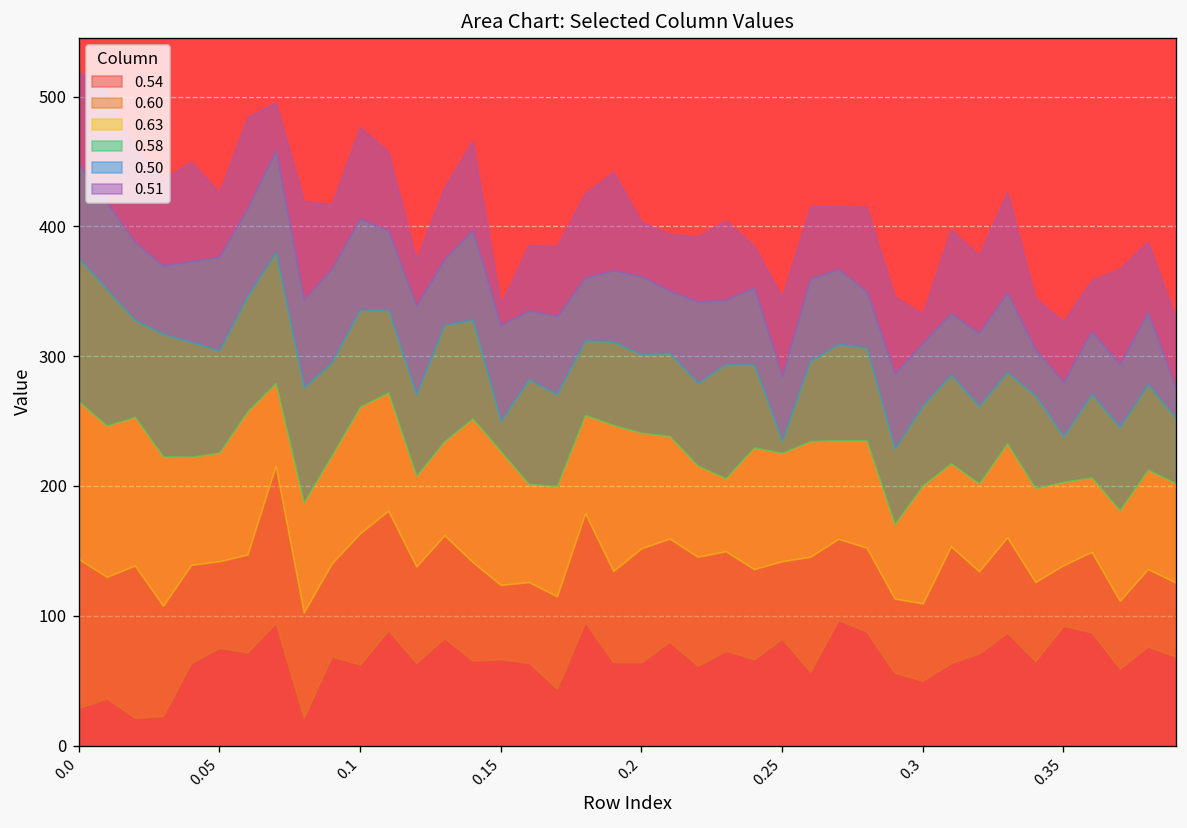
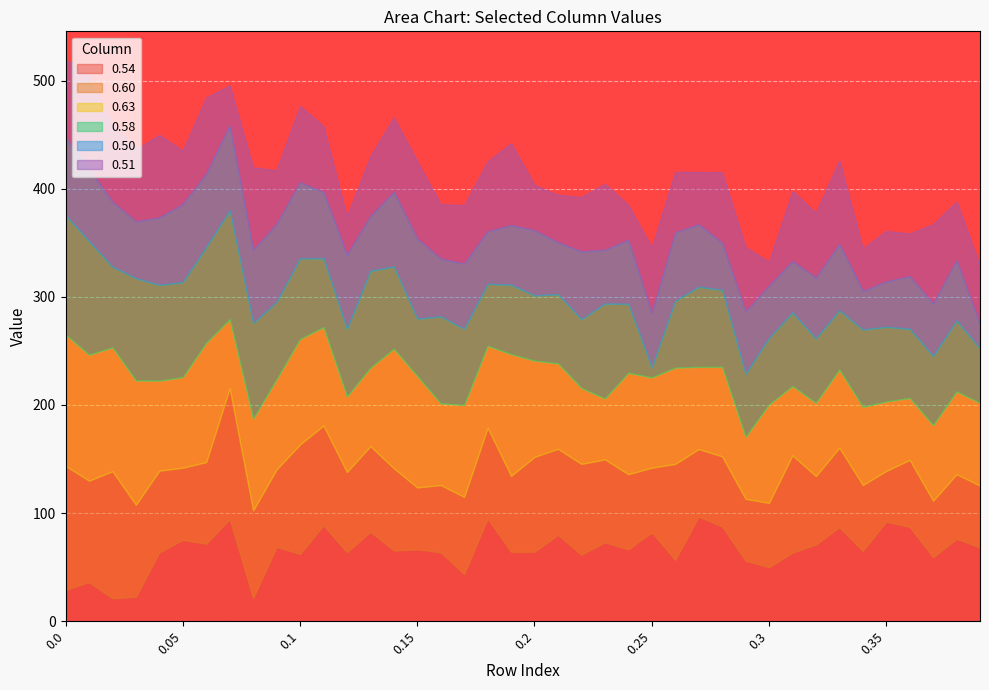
0.58, 0.05: 79 -> 88
0.58, 0.15: 23 -> 53
0.51, 0.15: 16 -> 72
0.58, 0.35: 35 -> 69
